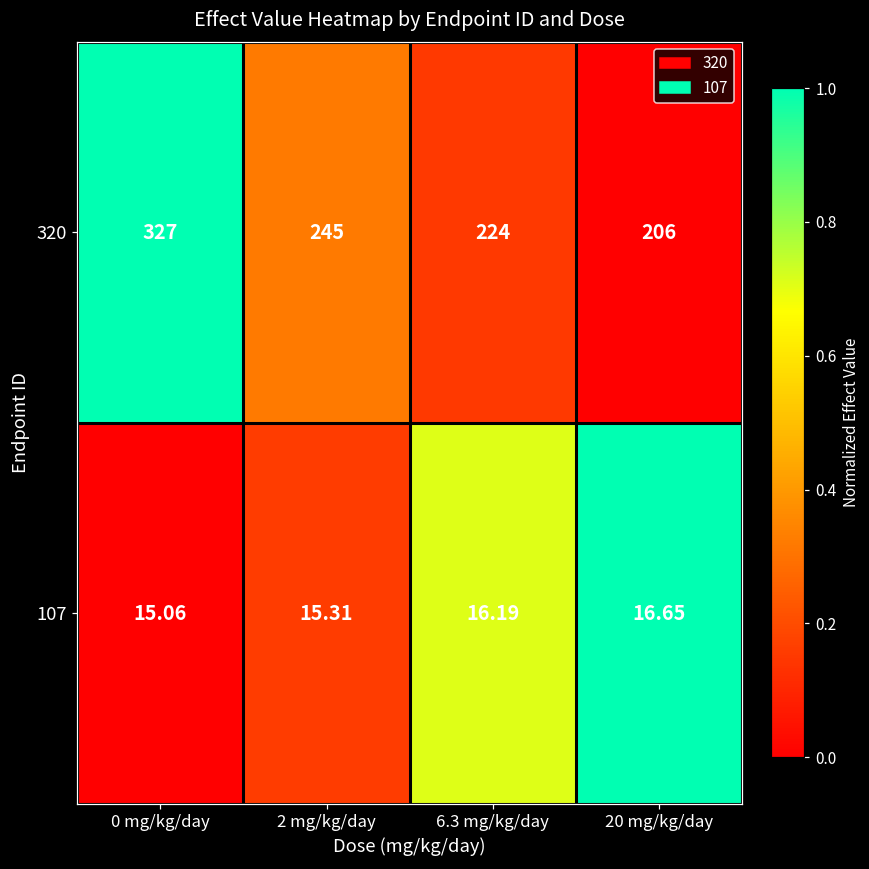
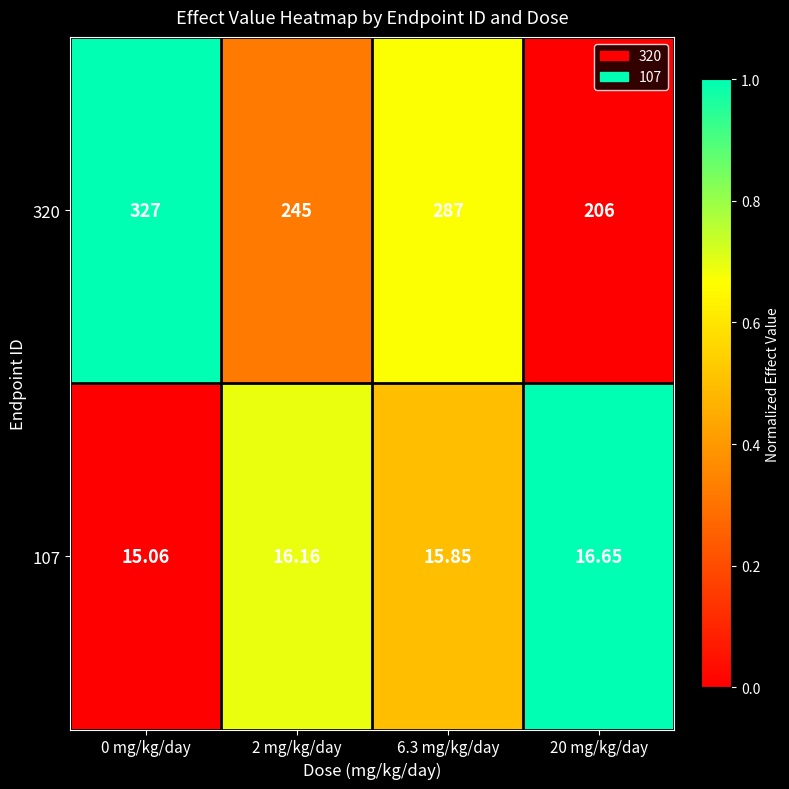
320, 6.3 mg/kg/day: 224 -> 287
107, 2 mg/kg/day: 15.31 -> 16.16
107, 6.3 mg/kg/day: 16.19 -> 15.85
